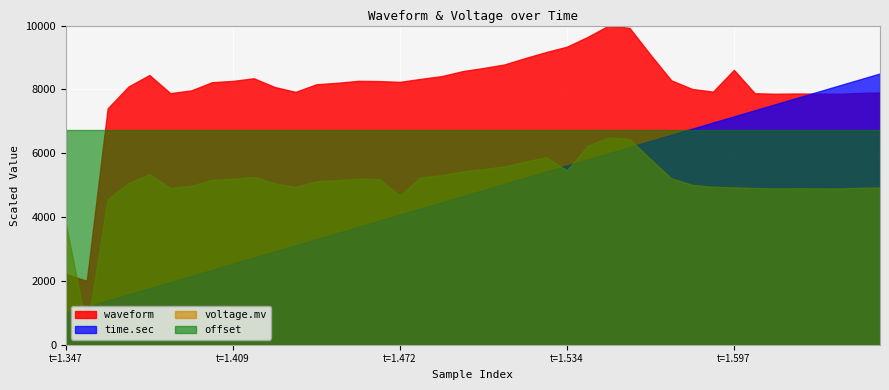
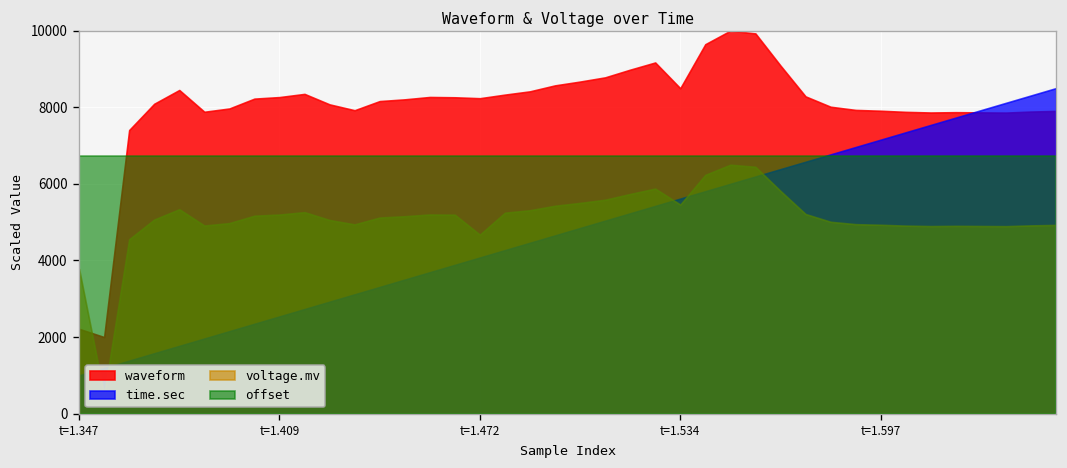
waveform, t=1.534: 9300 -> 8500
waveform, t=1.597: 8600 -> 7900
